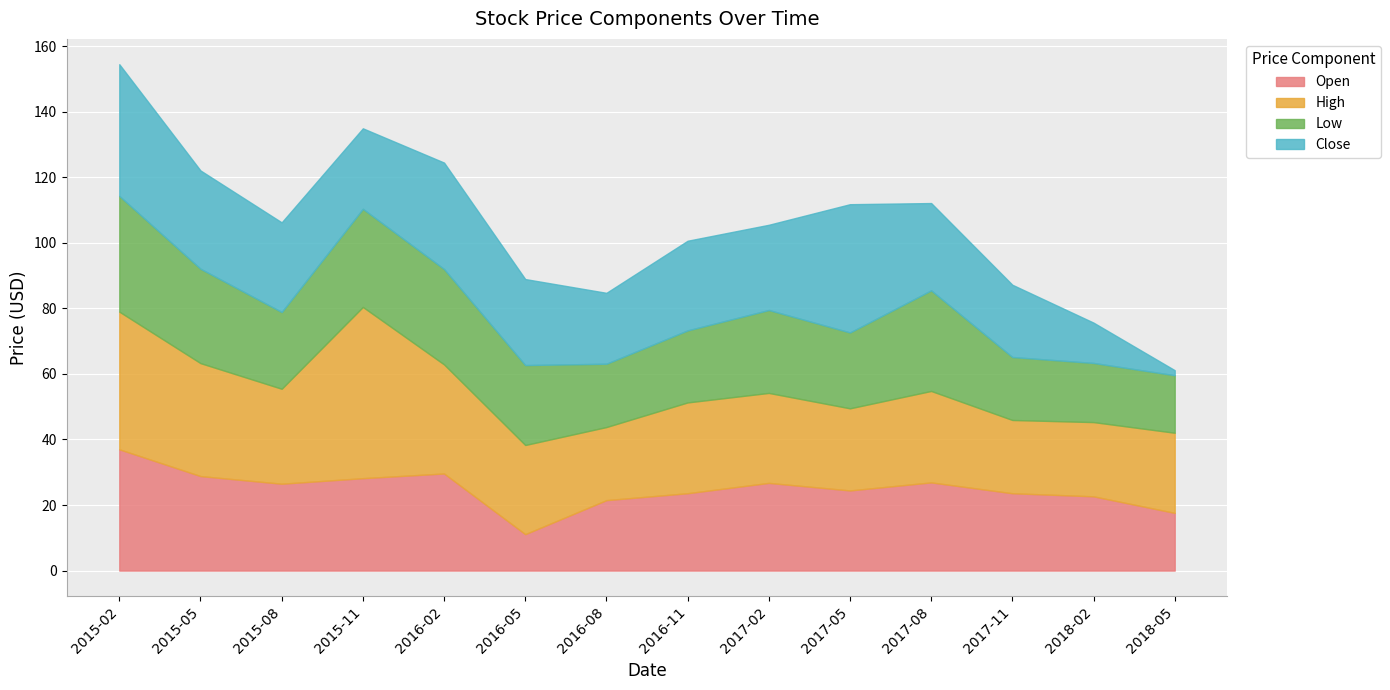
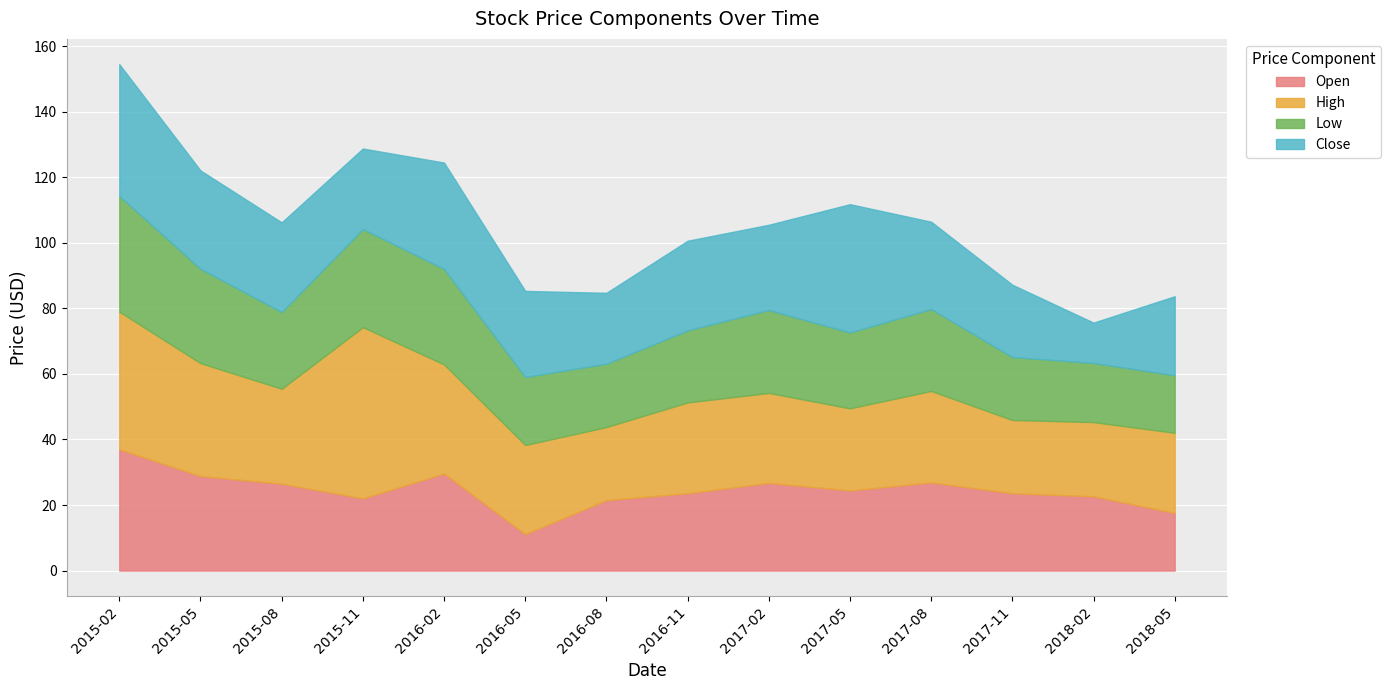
Open, 2015-11: 28 -> 22
Low, 2016-05: 24 -> 21
Low, 2017-08: 31 -> 25
Close, 2018-05: 2 -> 24
